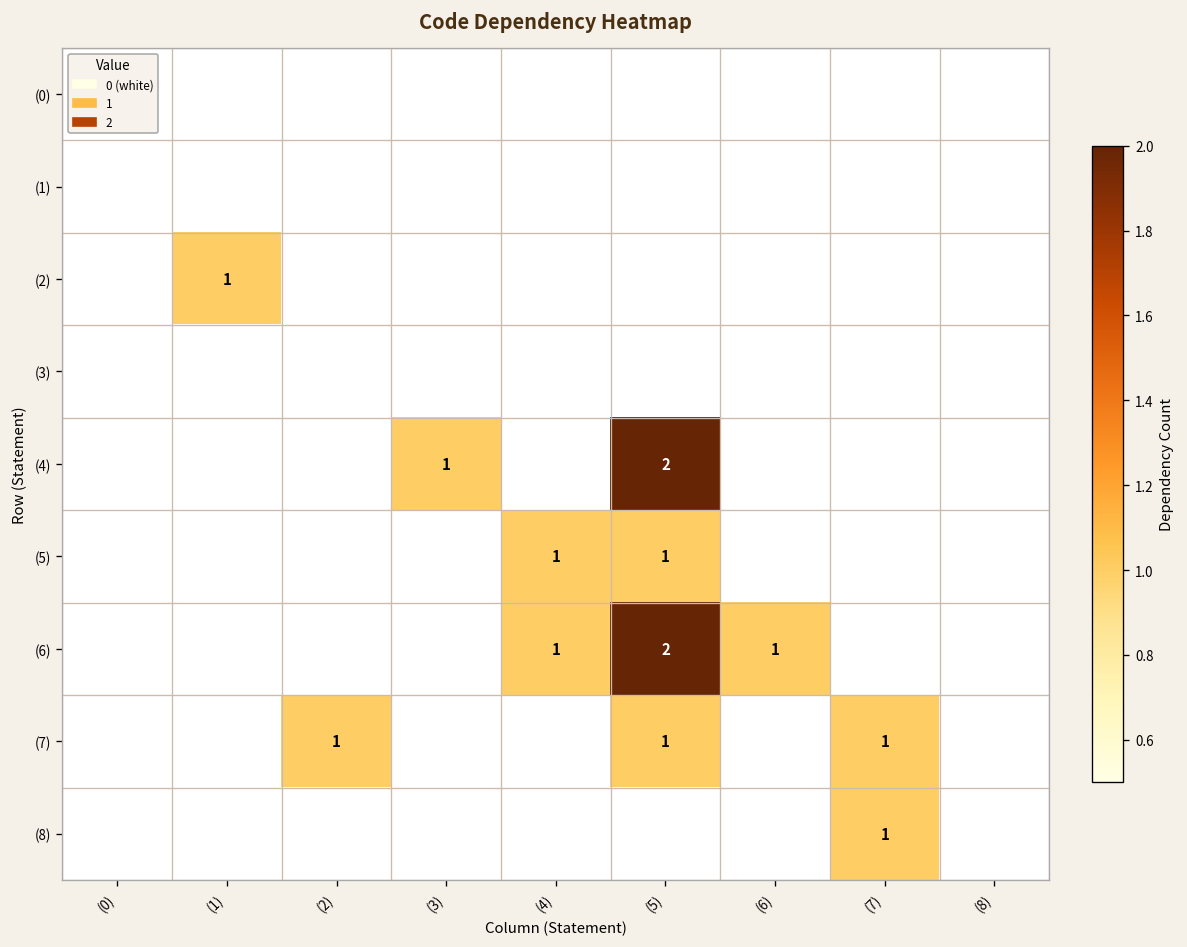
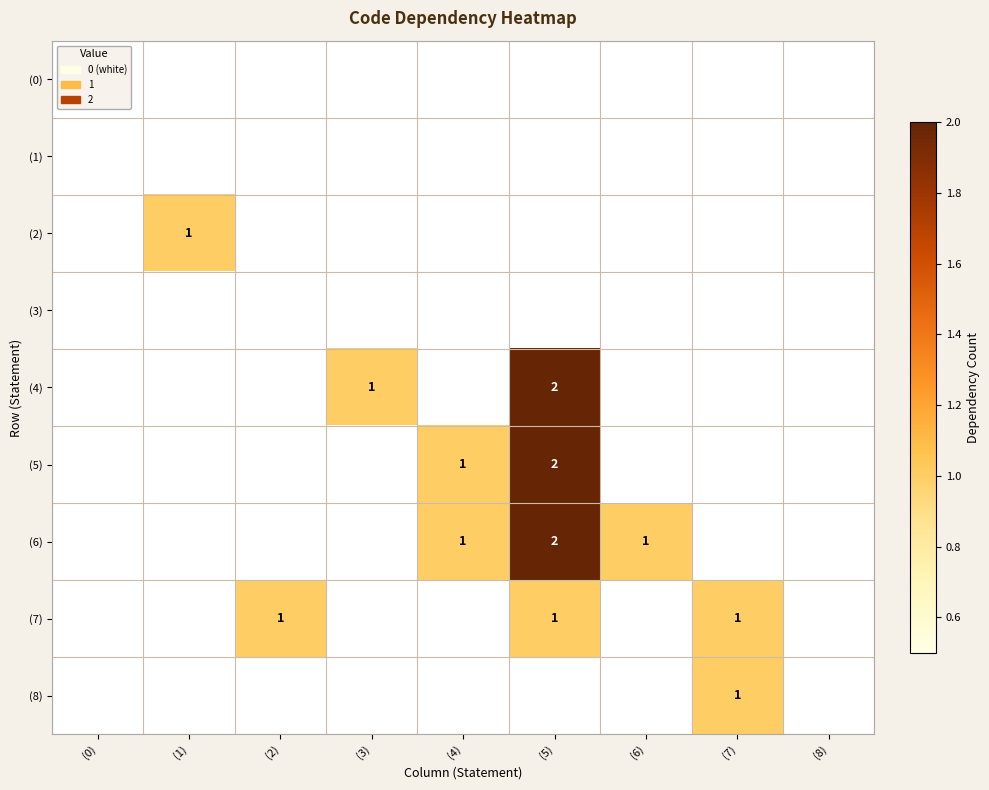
(5), (5): 1 -> 2
